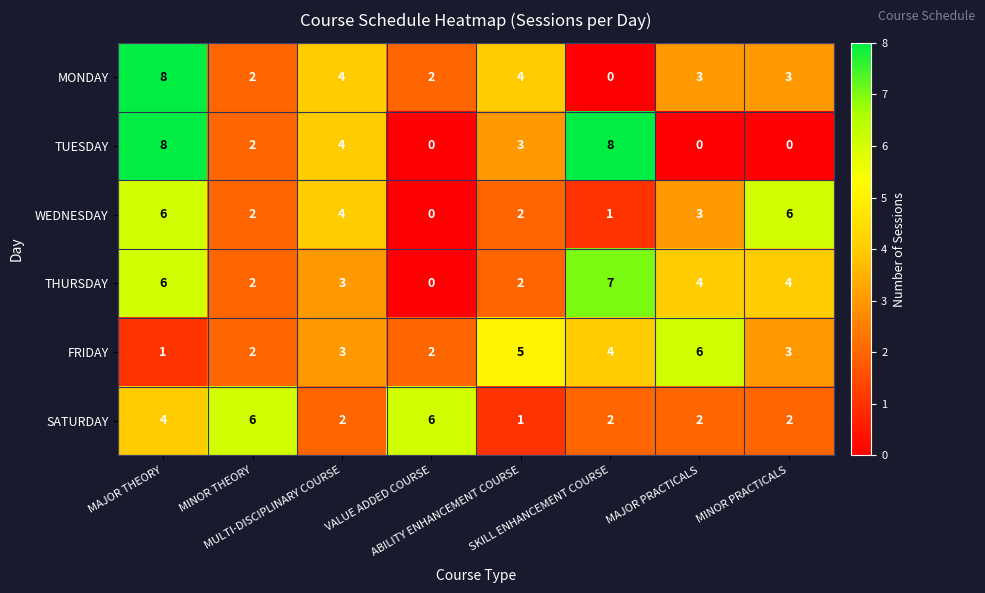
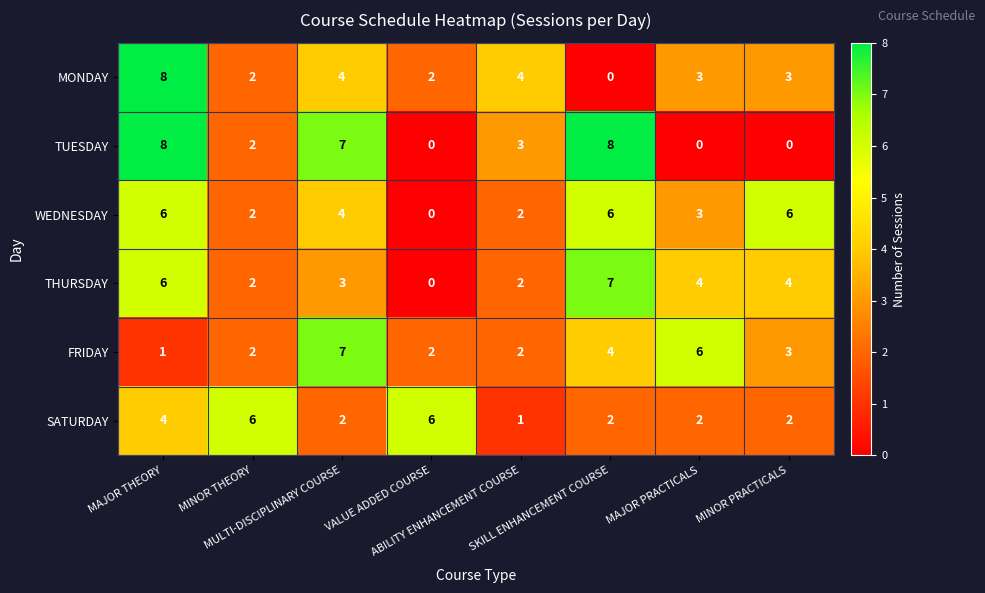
TUESDAY, MULTI-DISCIPLINARY COURSE: 4 -> 7
WEDNESDAY, SKILL ENHANCEMENT COURSE: 1 -> 6
FRIDAY, MULTI-DISCIPLINARY COURSE: 3 -> 7
FRIDAY, ABILITY ENHANCEMENT COURSE: 5 -> 2
